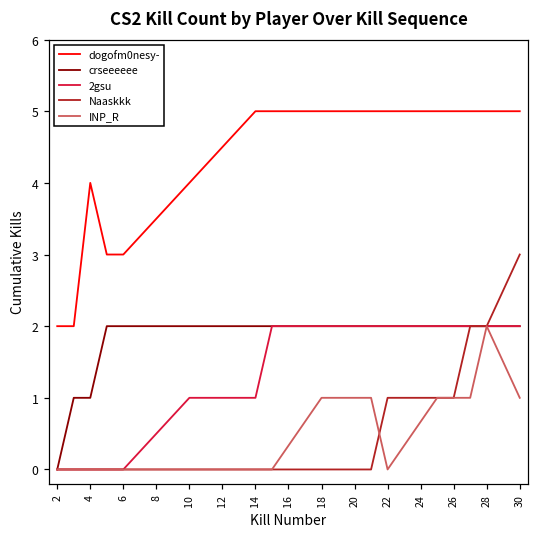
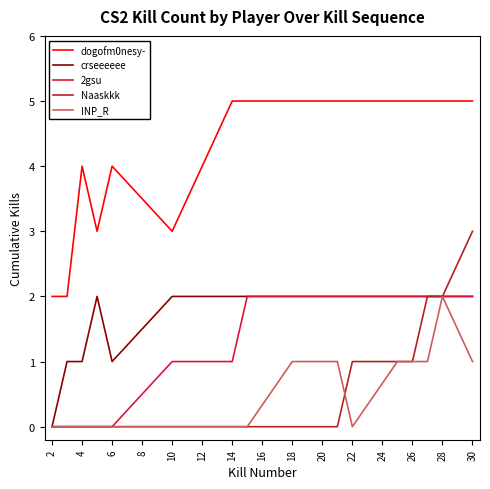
dogofm0nesy-, 6: 3 -> 4
crseeeeee, 6: 2 -> 1
dogofm0nesy-, 10: 4 -> 3
